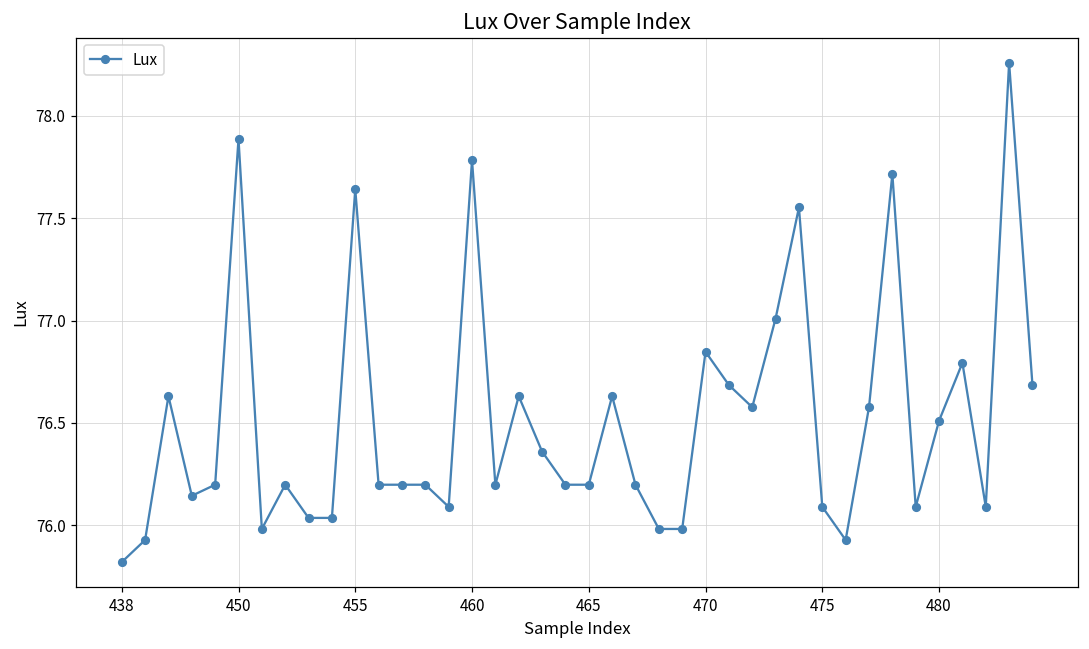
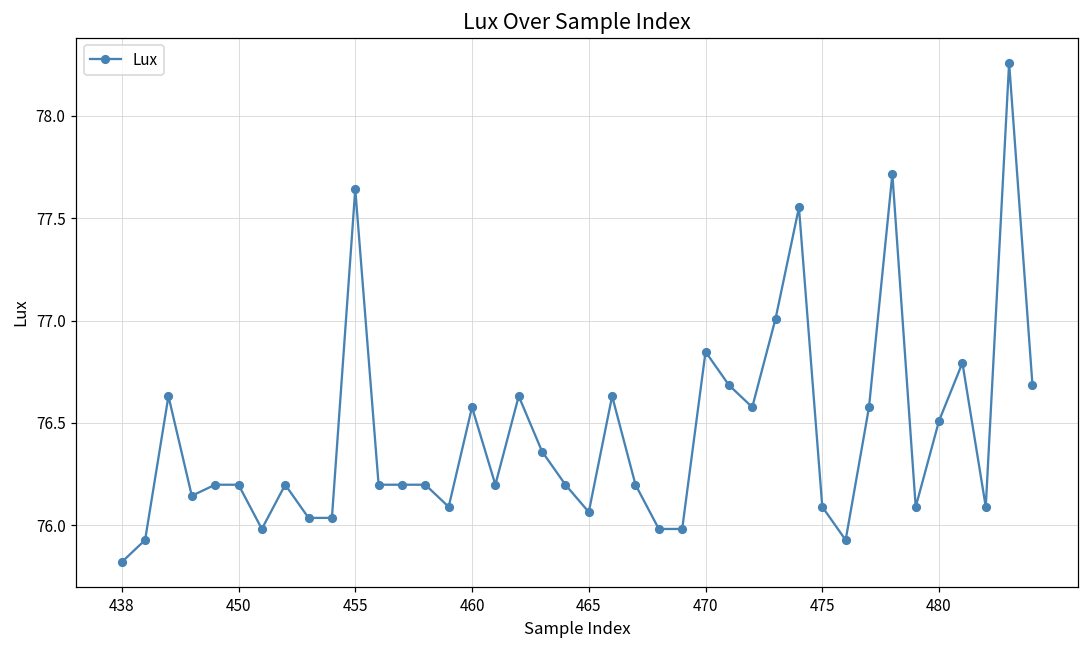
450: 77.89 -> 76.20
460: 77.78 -> 76.58
465: 76.20 -> 76.06
